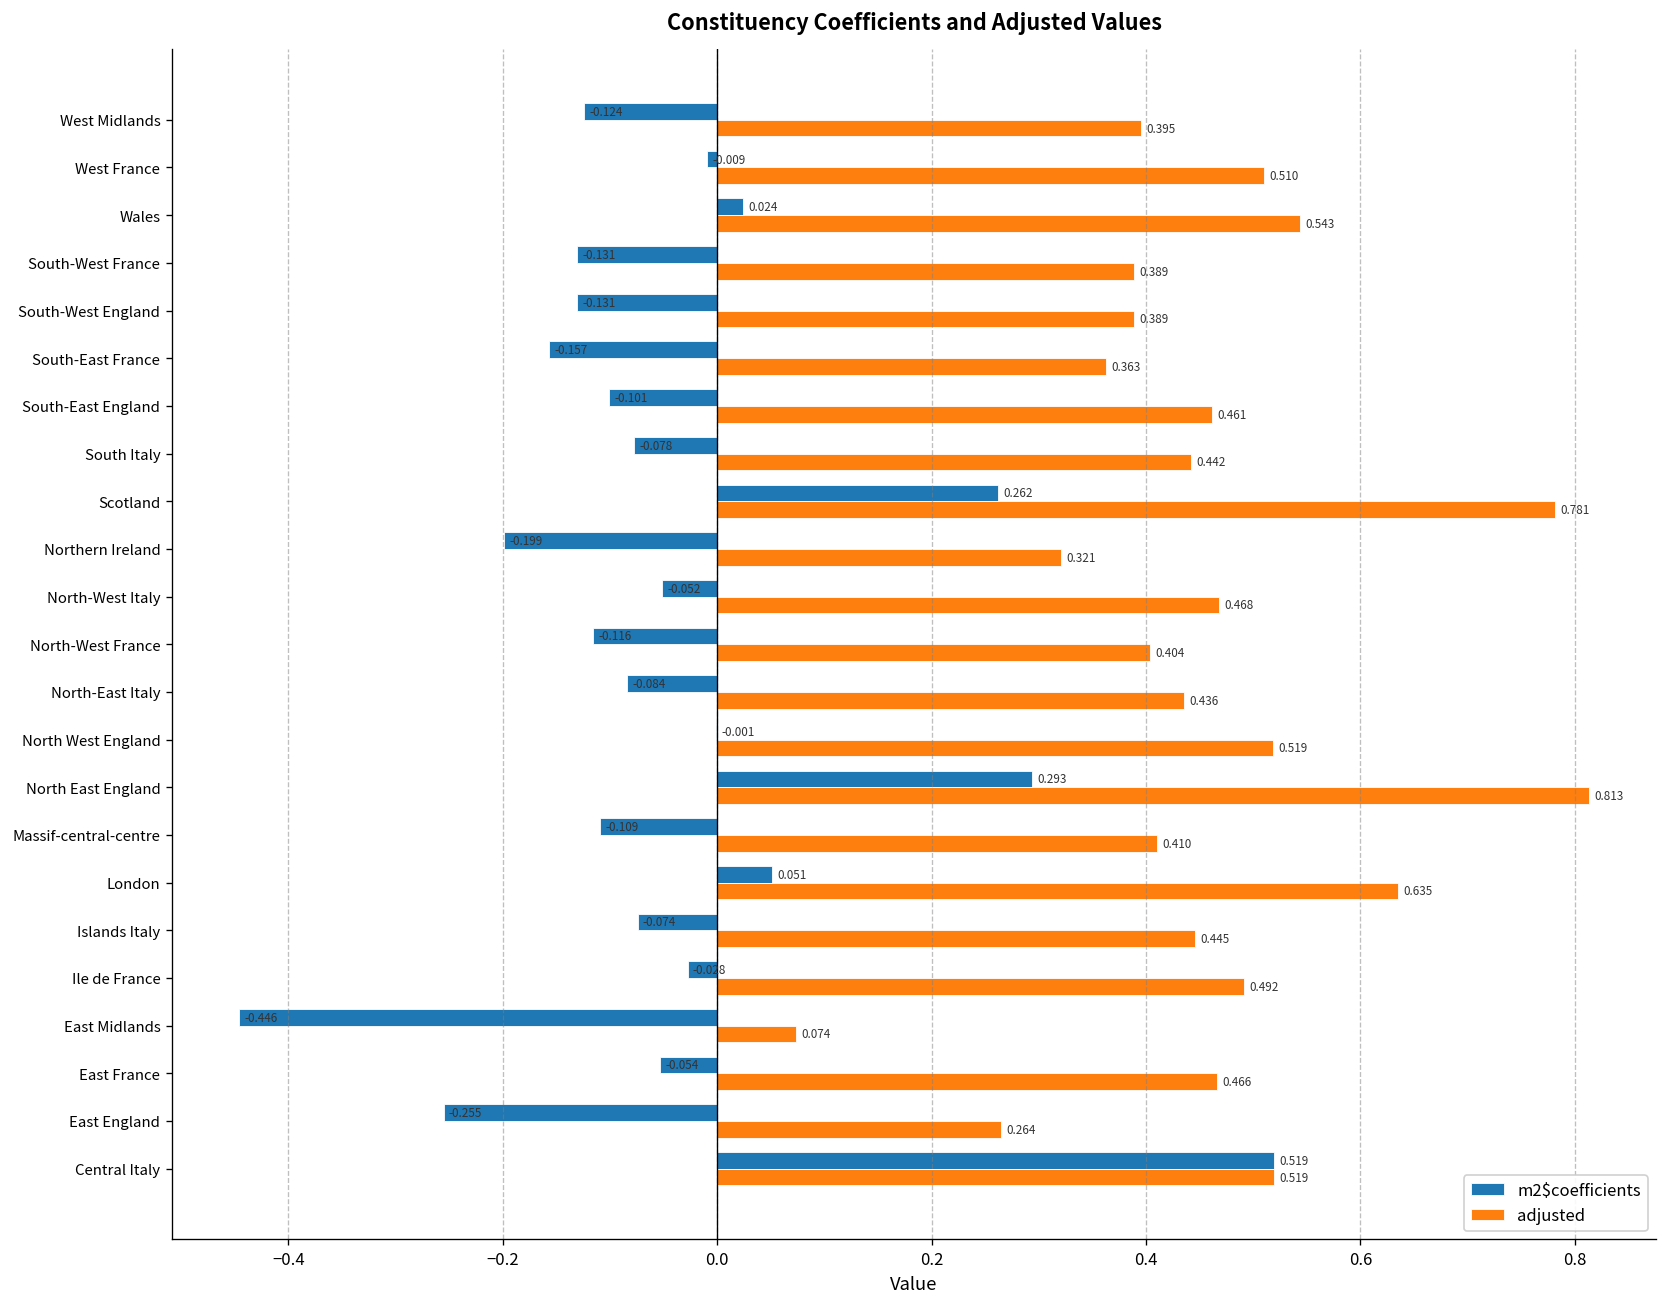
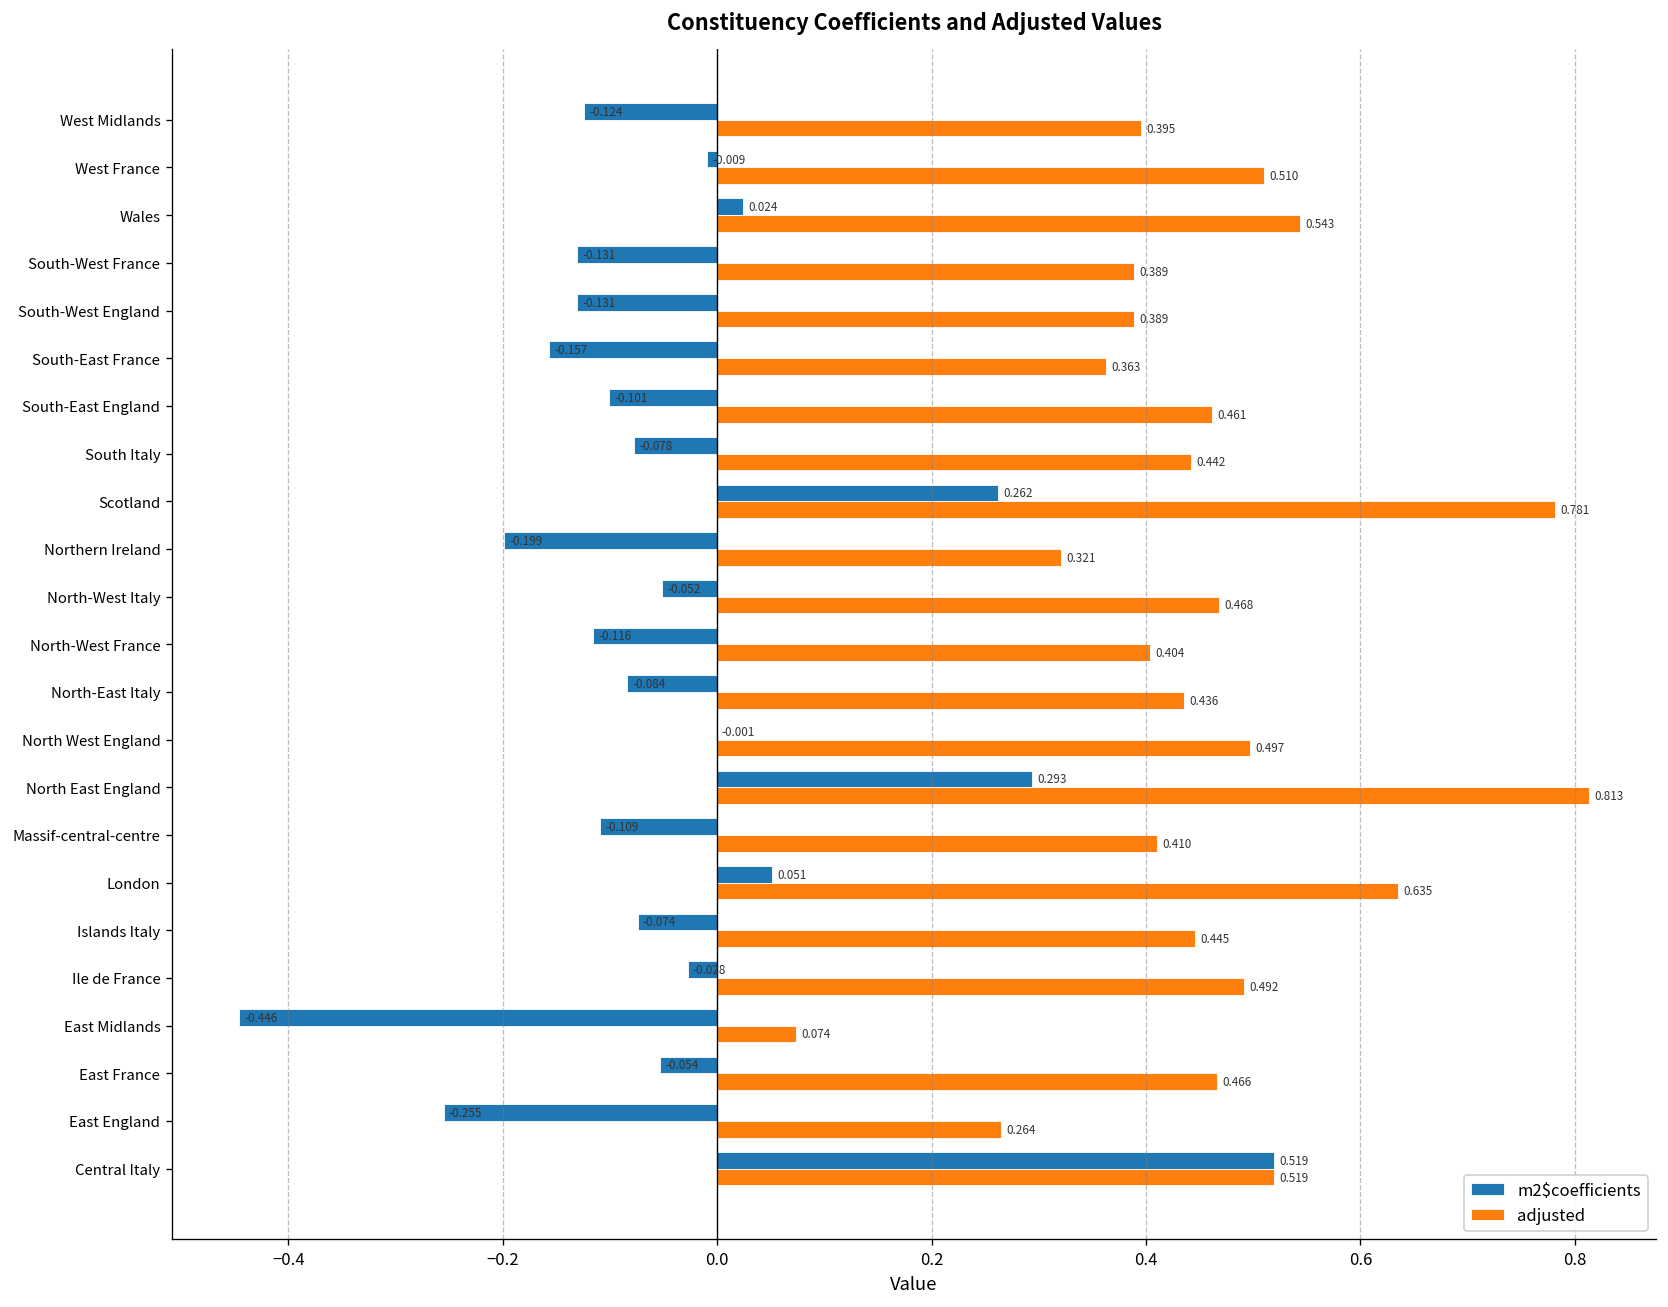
adjusted, North West England: 0.519 -> 0.497
